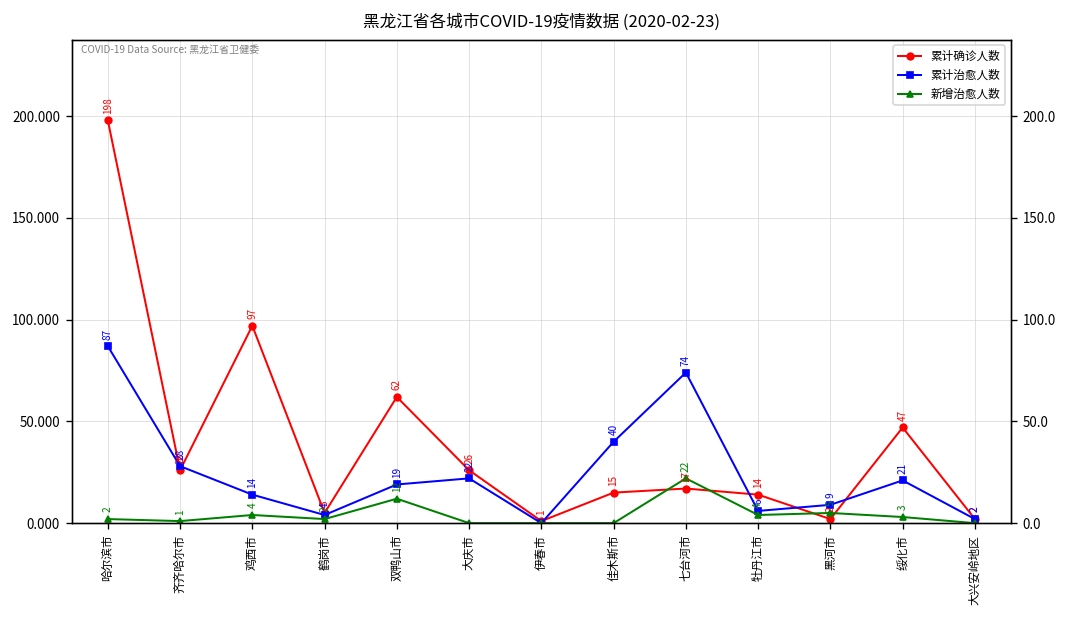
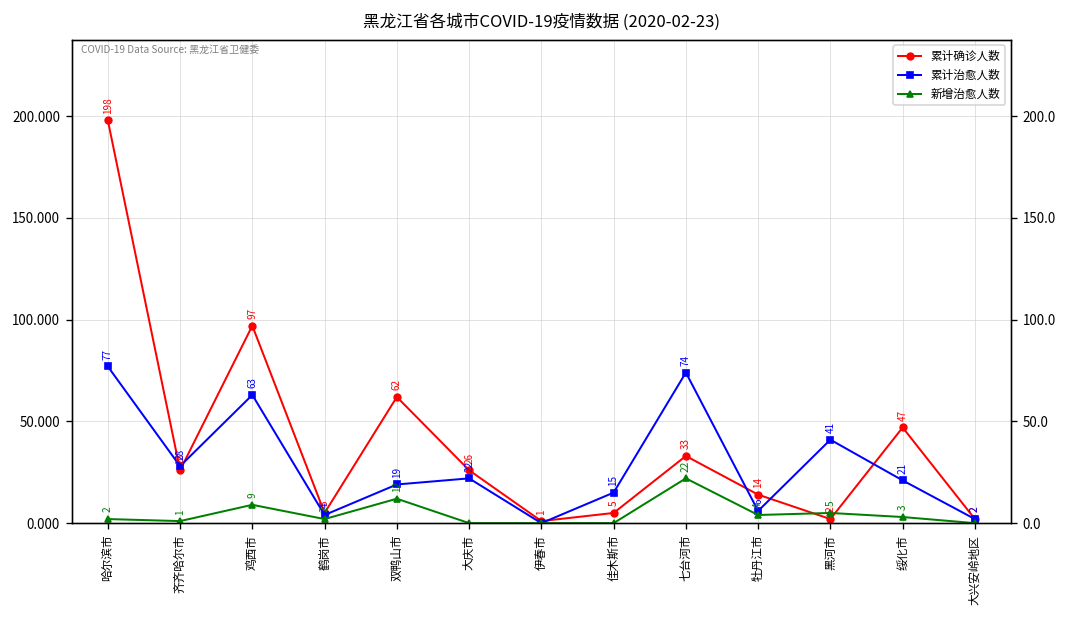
累计治愈人数, 哈尔滨市: 87 -> 77
累计治愈人数, 鸡西市: 14 -> 63
新增治愈人数, 鸡西市: 4 -> 9
累计确诊人数, 佳木斯市: 15 -> 5
累计治愈人数, 佳木斯市: 40 -> 15
累计确诊人数, 七台河市: 17 -> 33
累计治愈人数, 黑河市: 9 -> 41
